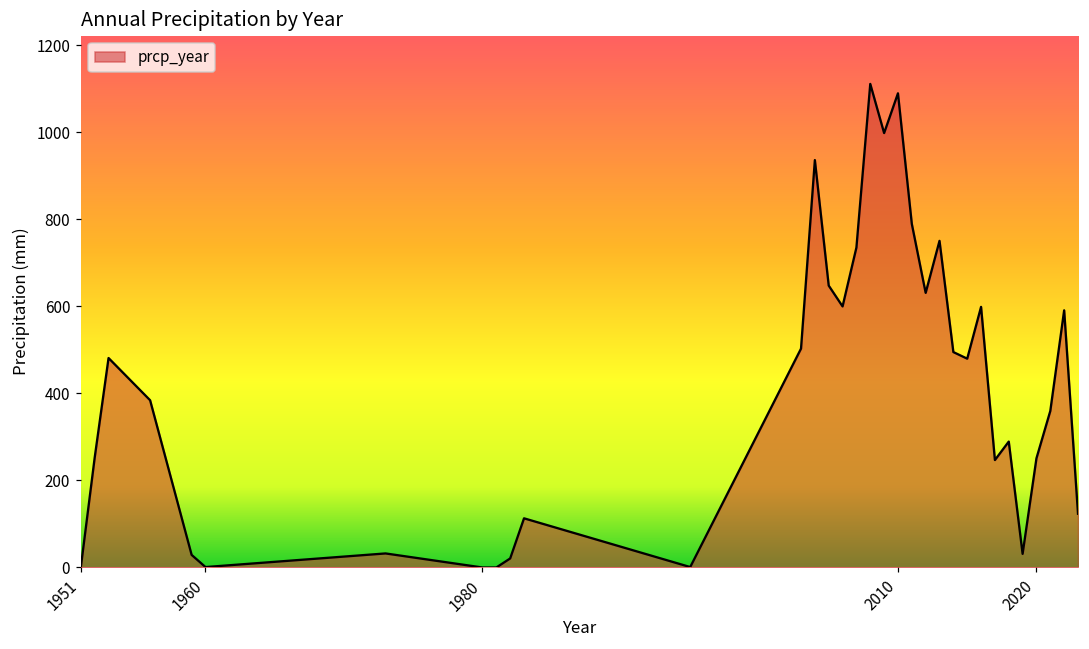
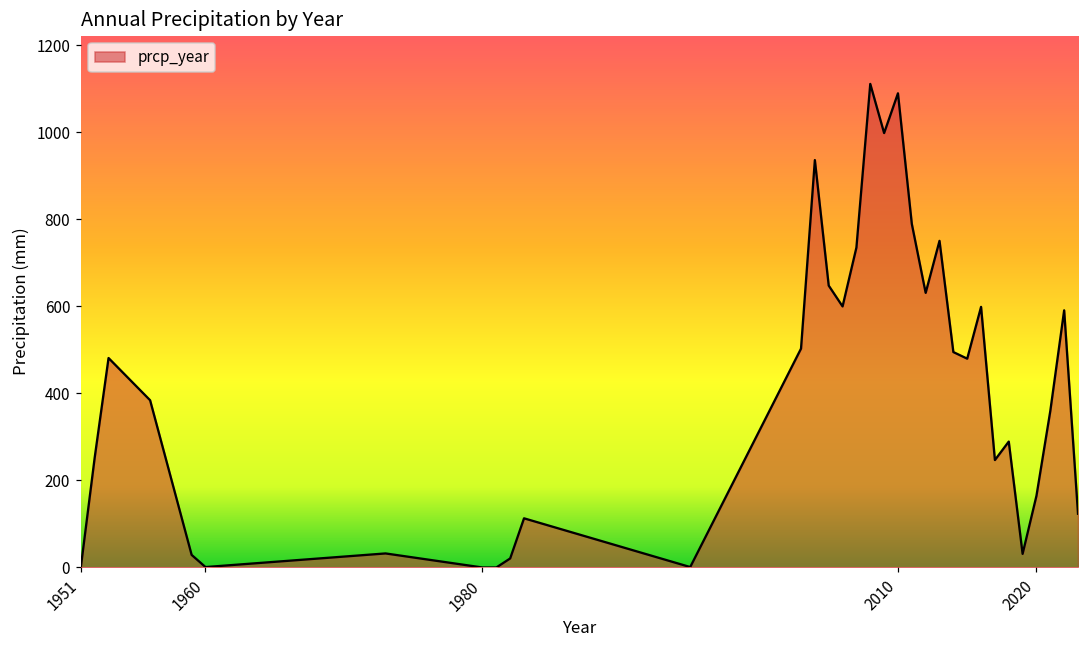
2020: 250 -> 160
